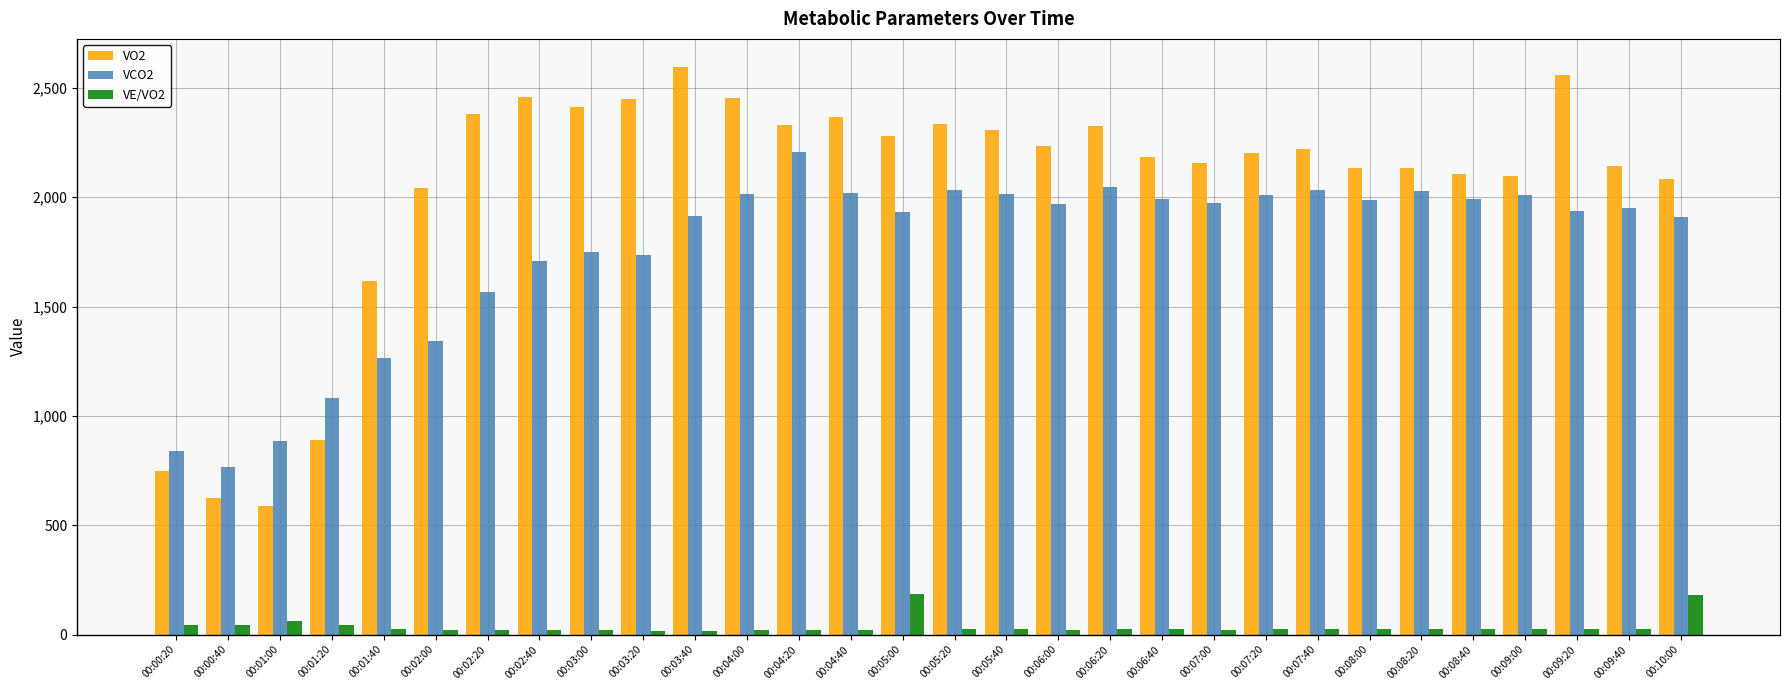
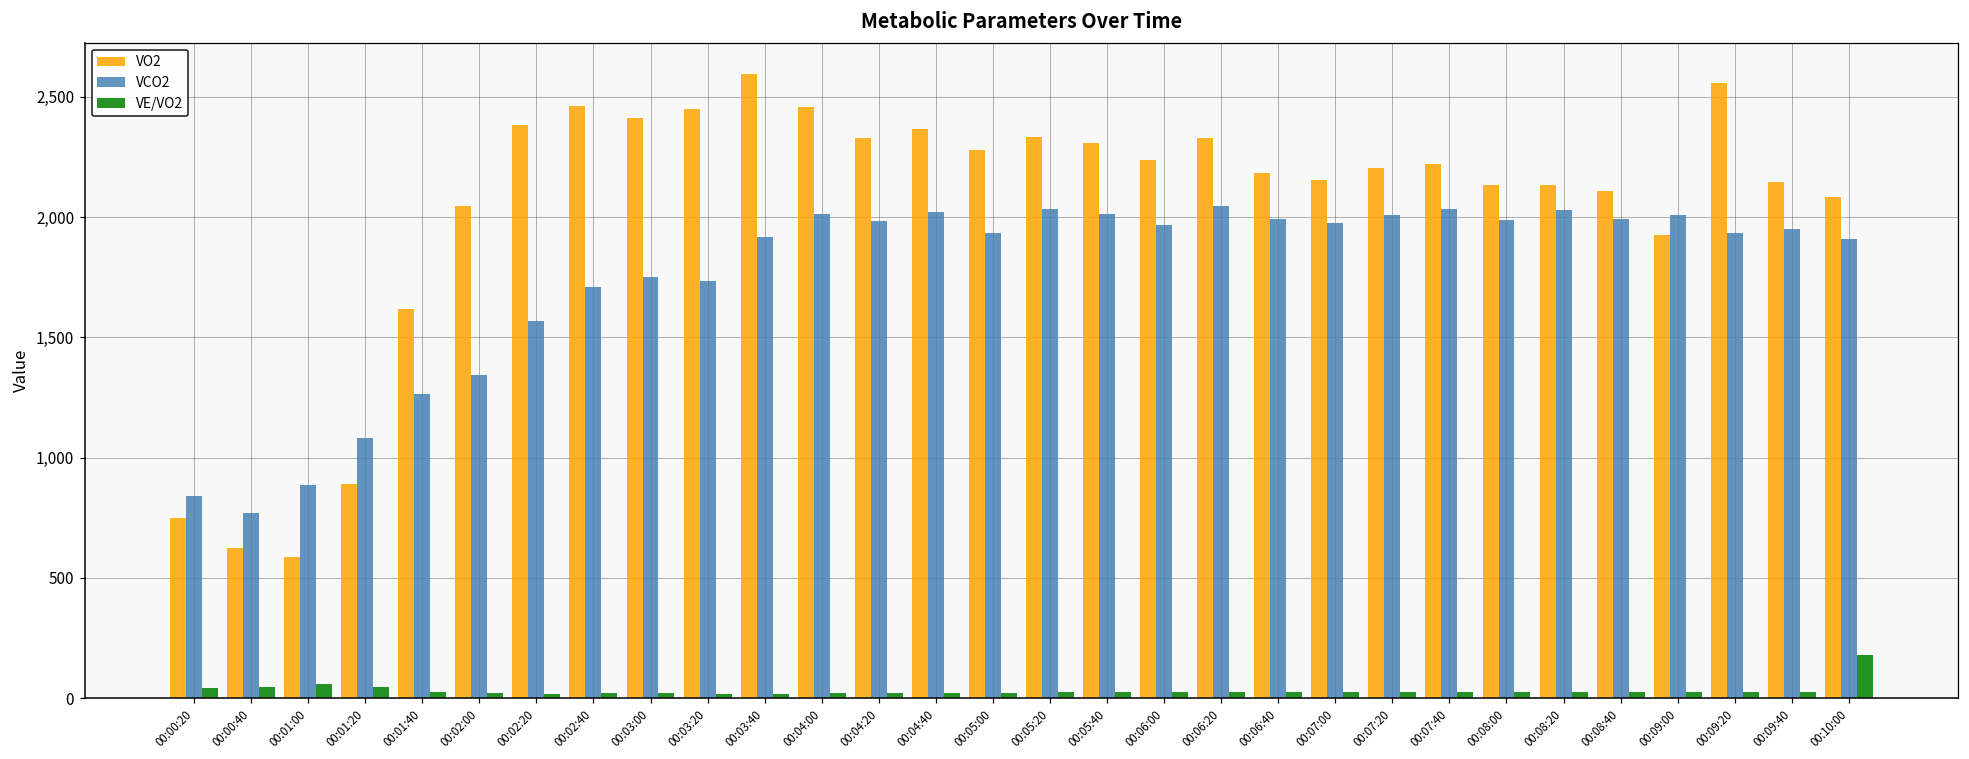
VCO2, 00:04:20: 2,210 -> 1,990
VE/VO2, 00:05:00: 190 -> 20
VO2, 00:09:00: 2,100 -> 1,920
